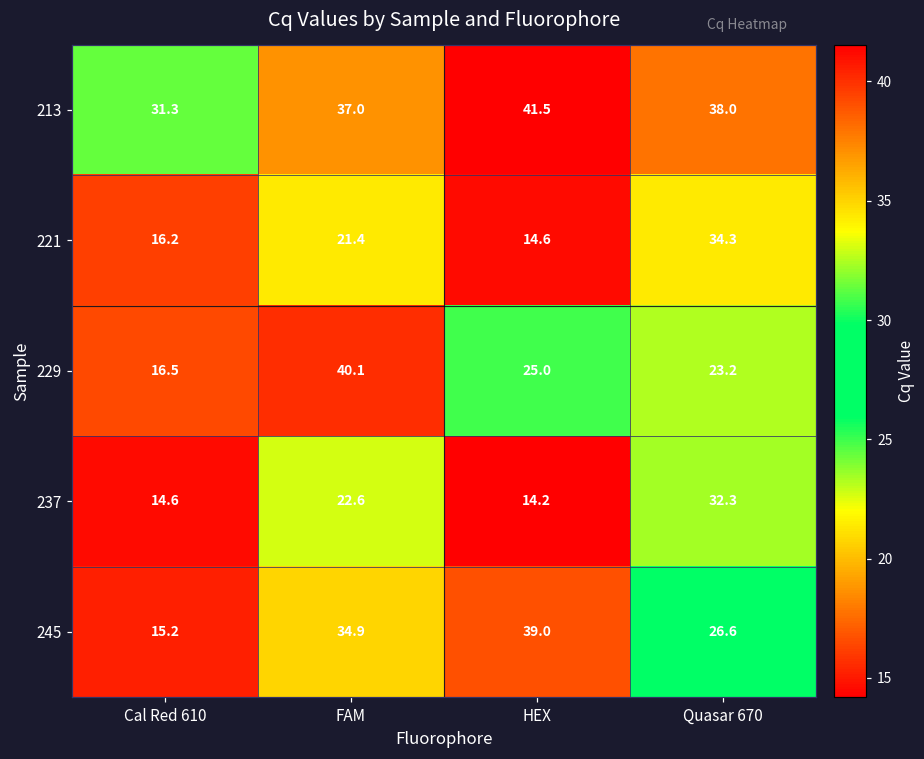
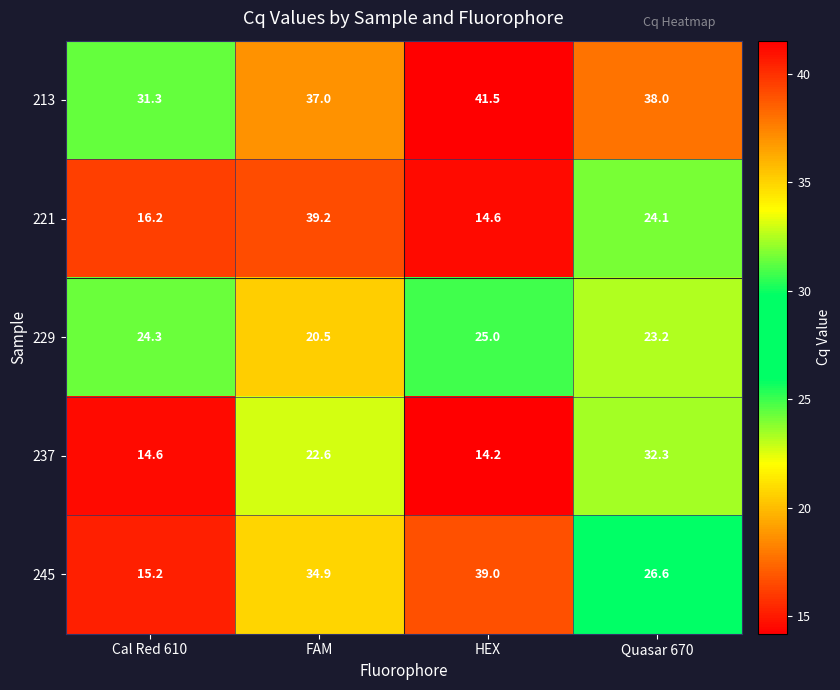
221, FAM: 21.4 -> 39.2
221, Quasar 670: 34.3 -> 24.1
229, Cal Red 610: 16.5 -> 24.3
229, FAM: 40.1 -> 20.5
